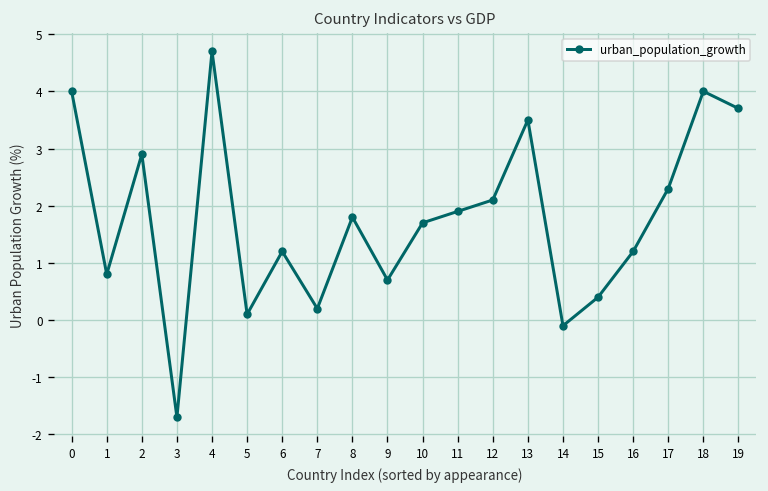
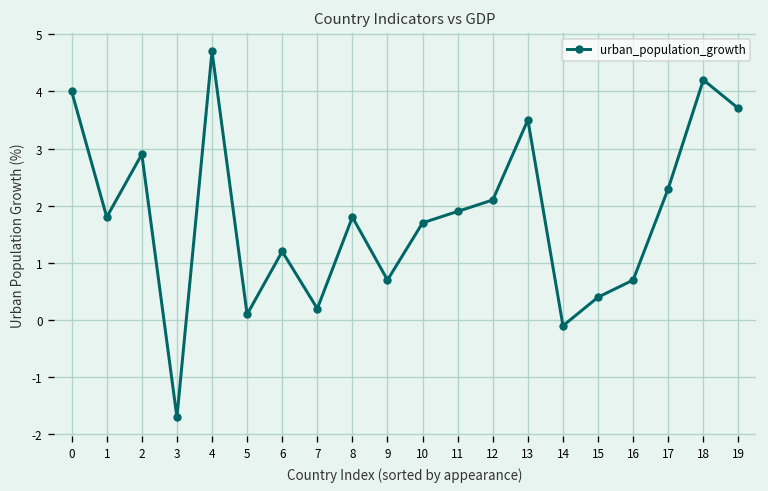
1: 0.8 -> 1.8
16: 1.2 -> 0.7
18: 4.0 -> 4.2
